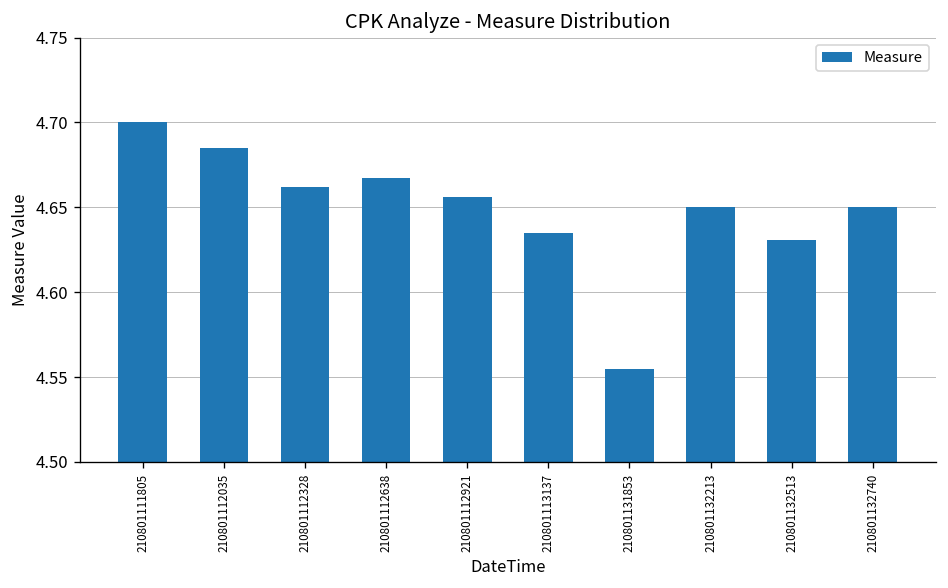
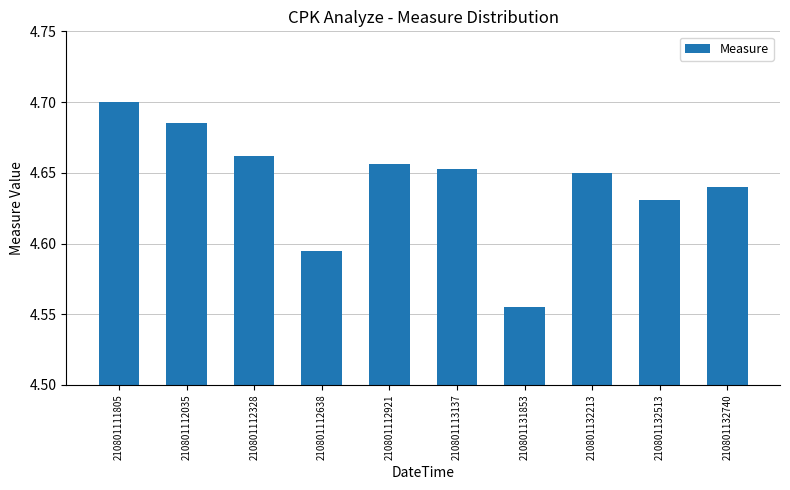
210801112638: 4.667 -> 4.595
210801113137: 4.635 -> 4.653
210801132740: 4.65 -> 4.64
